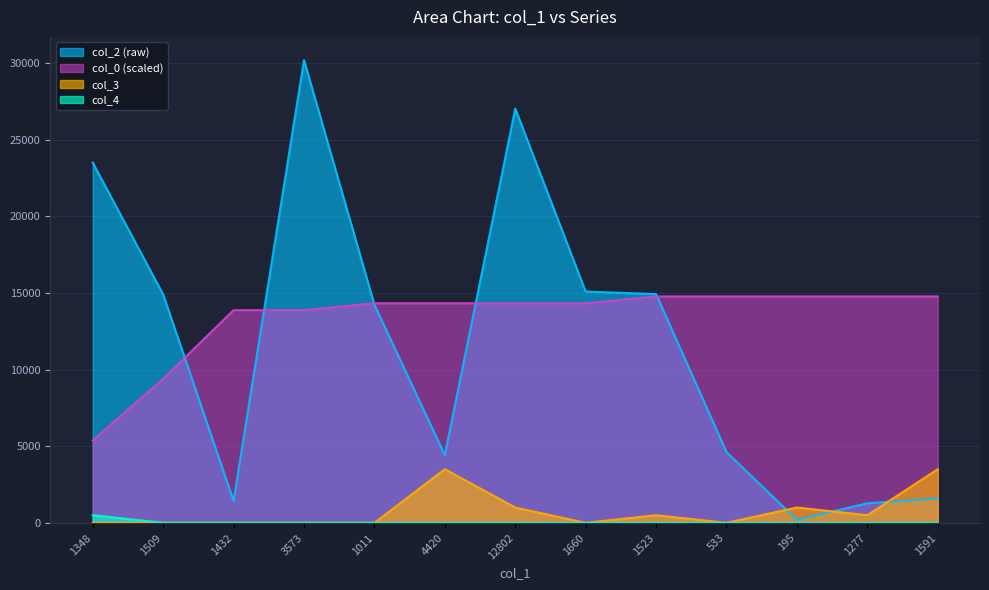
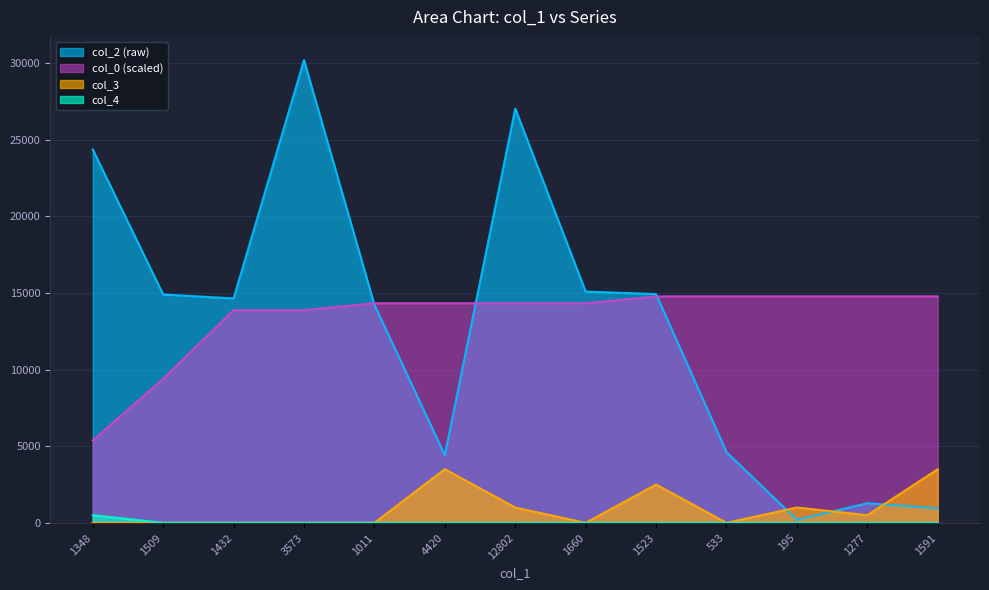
col_2 (raw), 1348: 23500 -> 24400
col_2 (raw), 1432: 1400 -> 14600
col_3, 1523: 500 -> 2500
col_2 (raw), 1591: 1600 -> 900
